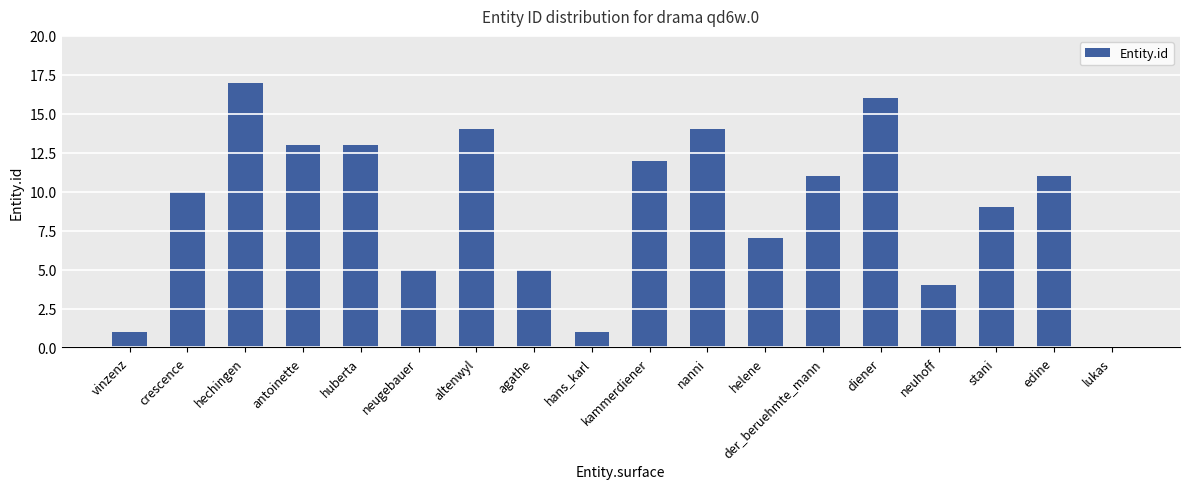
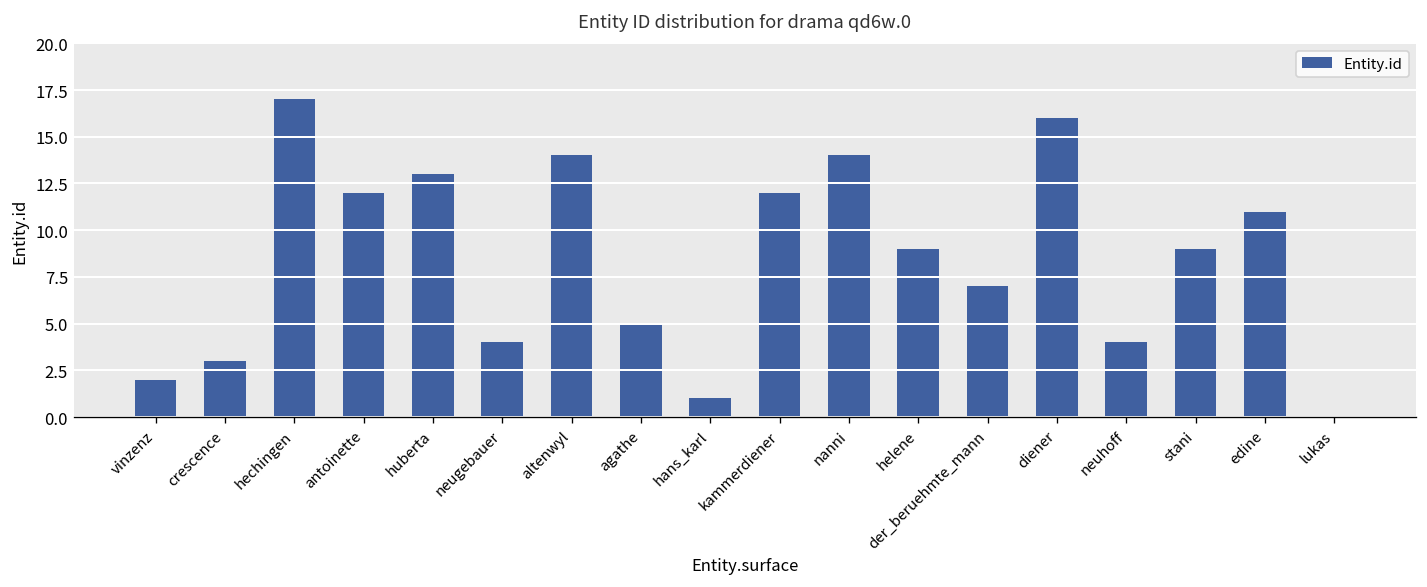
vinzenz: 1 -> 2
crescence: 10 -> 3
antoinette: 13 -> 12
neugebauer: 5 -> 4
helene: 7 -> 9
der_beruehmte_mann: 11 -> 7
